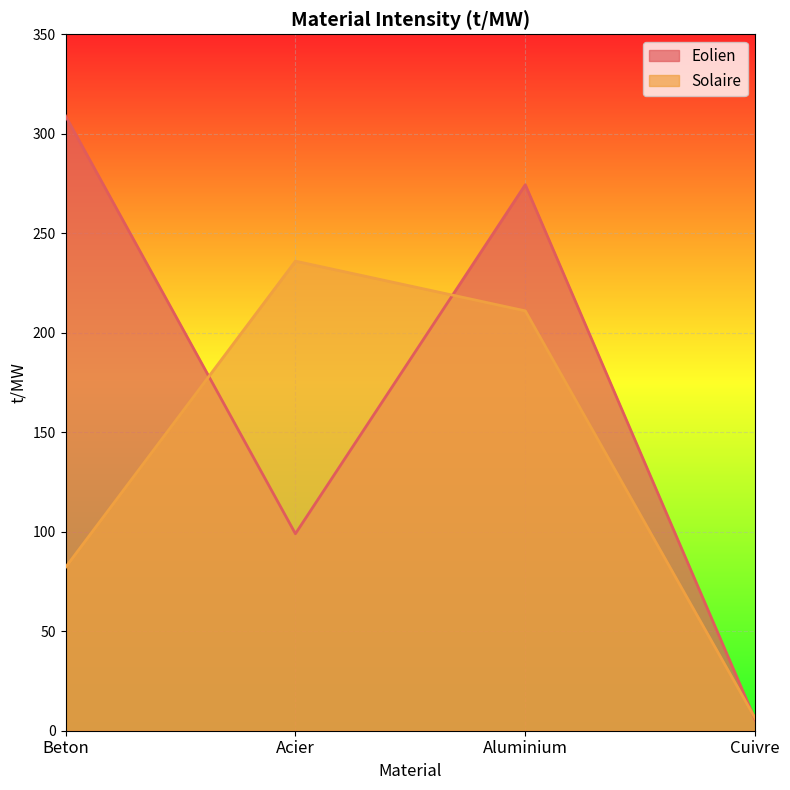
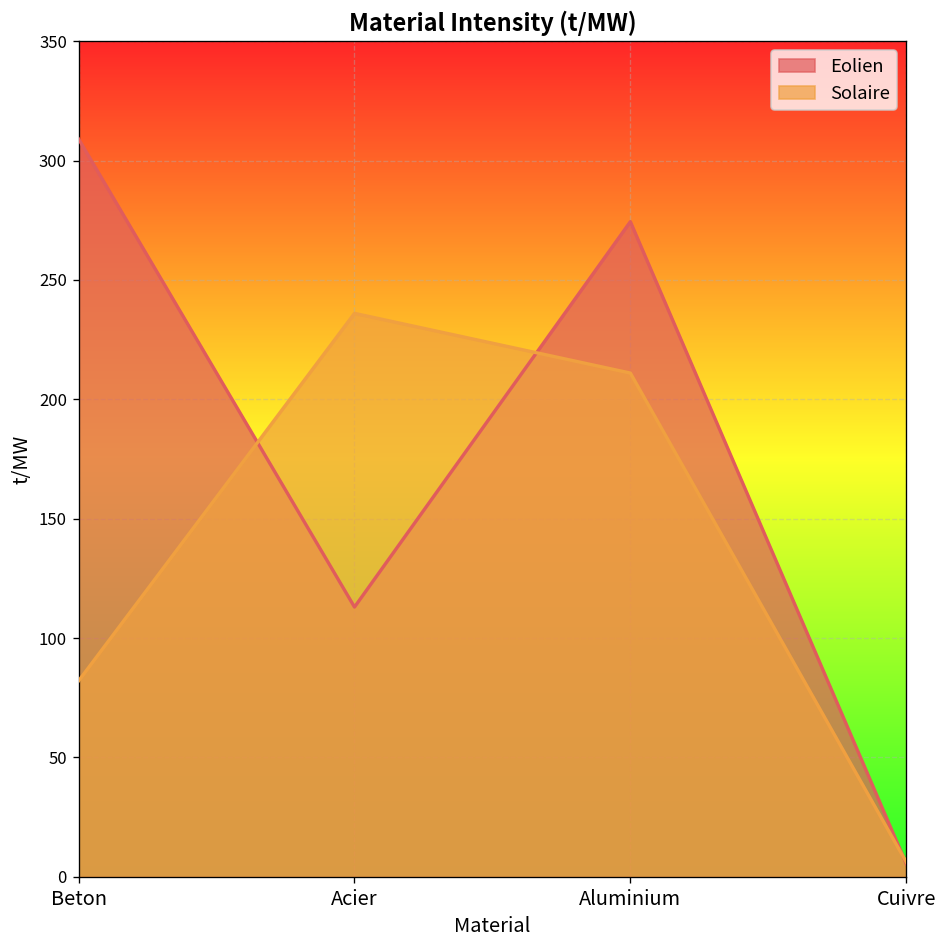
Eolien, Acier: 99 -> 113
